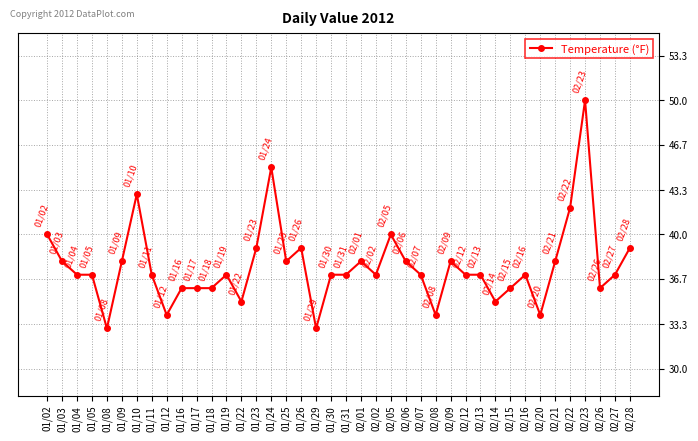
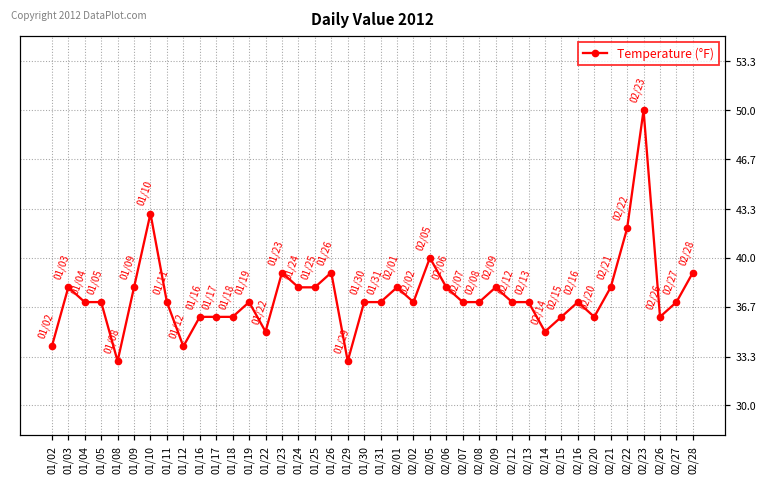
01/02: 40 -> 34
01/24: 45 -> 38
02/08: 34 -> 37
02/20: 34 -> 36
